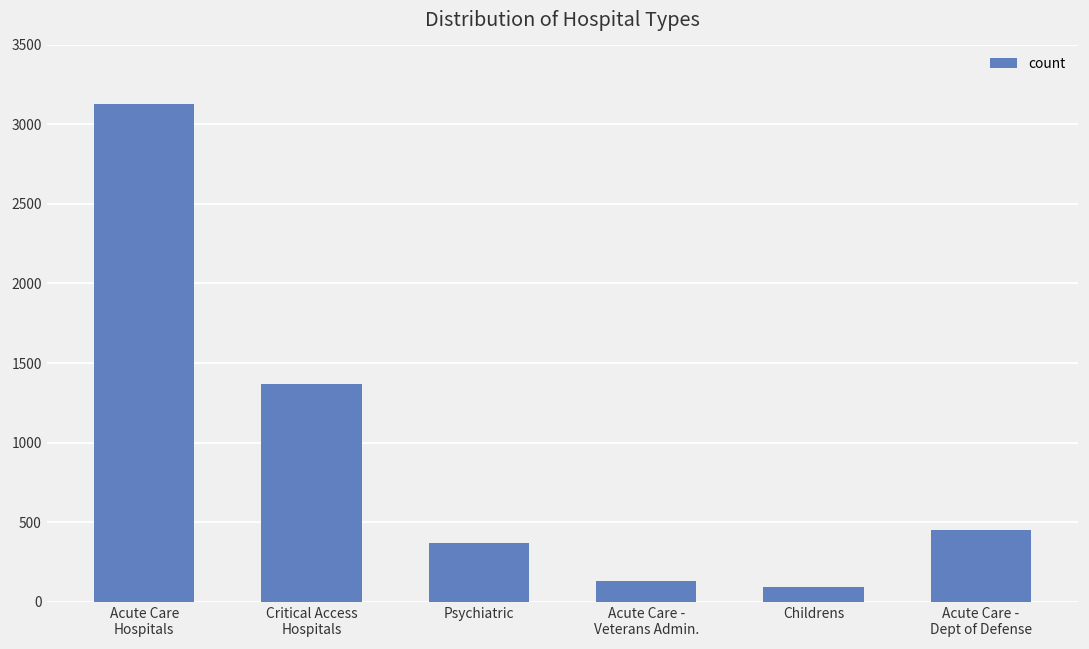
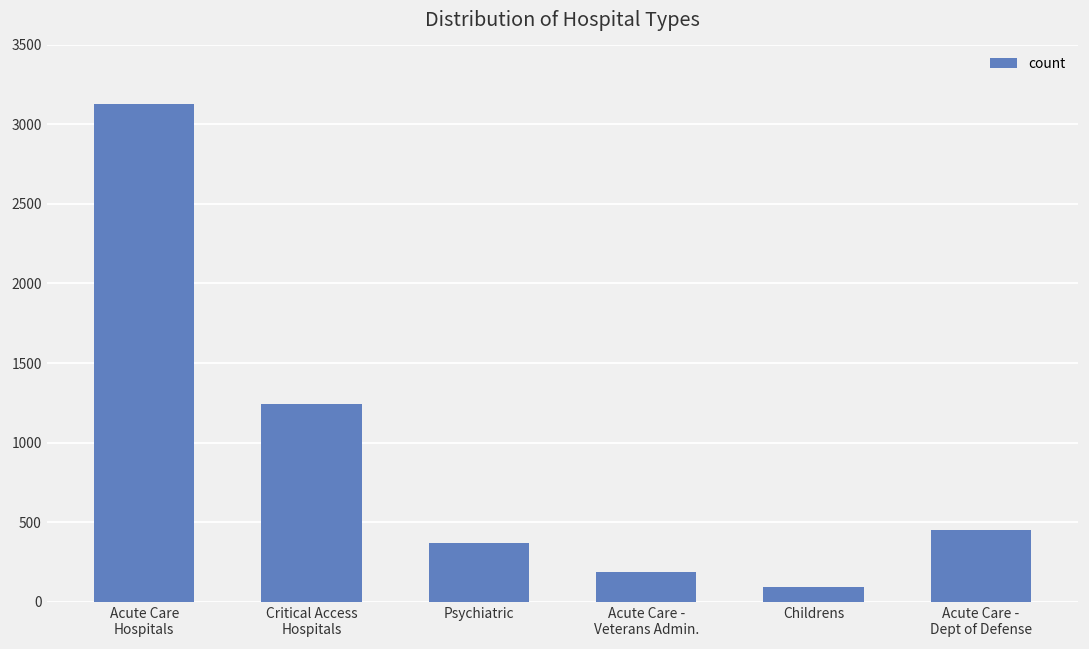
Critical Access Hospitals: 1370 -> 1240
Acute Care - Veterans Admin.: 130 -> 190
